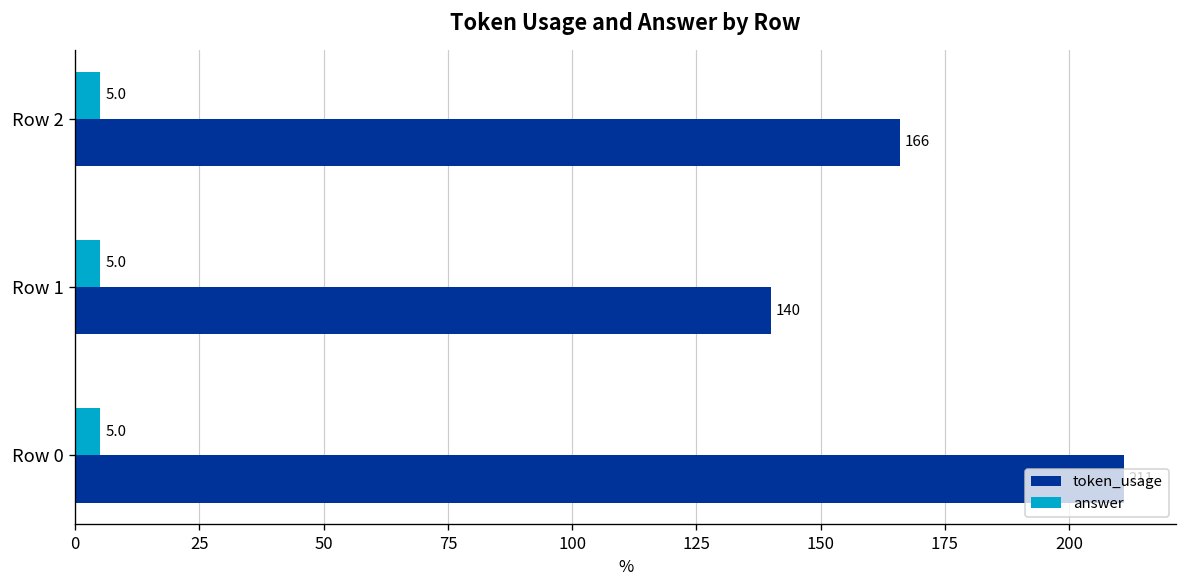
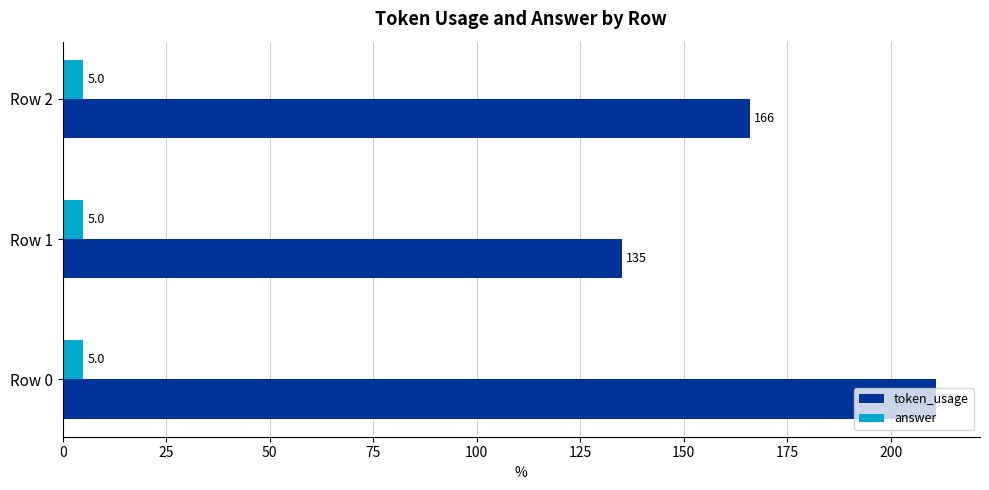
token_usage, Row 1: 140 -> 135
